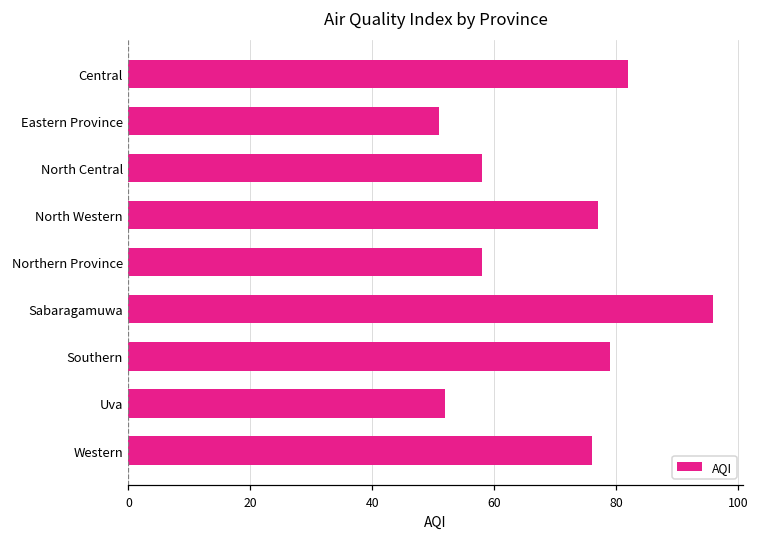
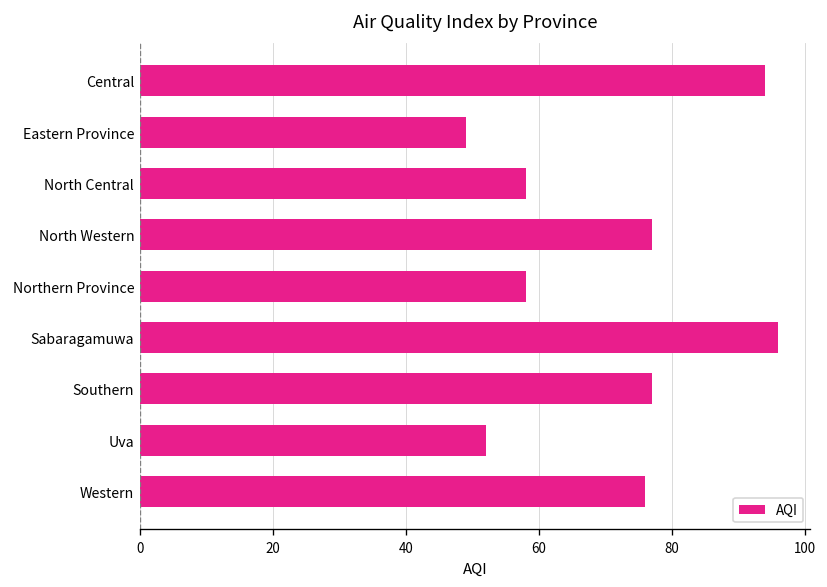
Central: 82 -> 94
Eastern Province: 51 -> 49
Southern: 79 -> 77
